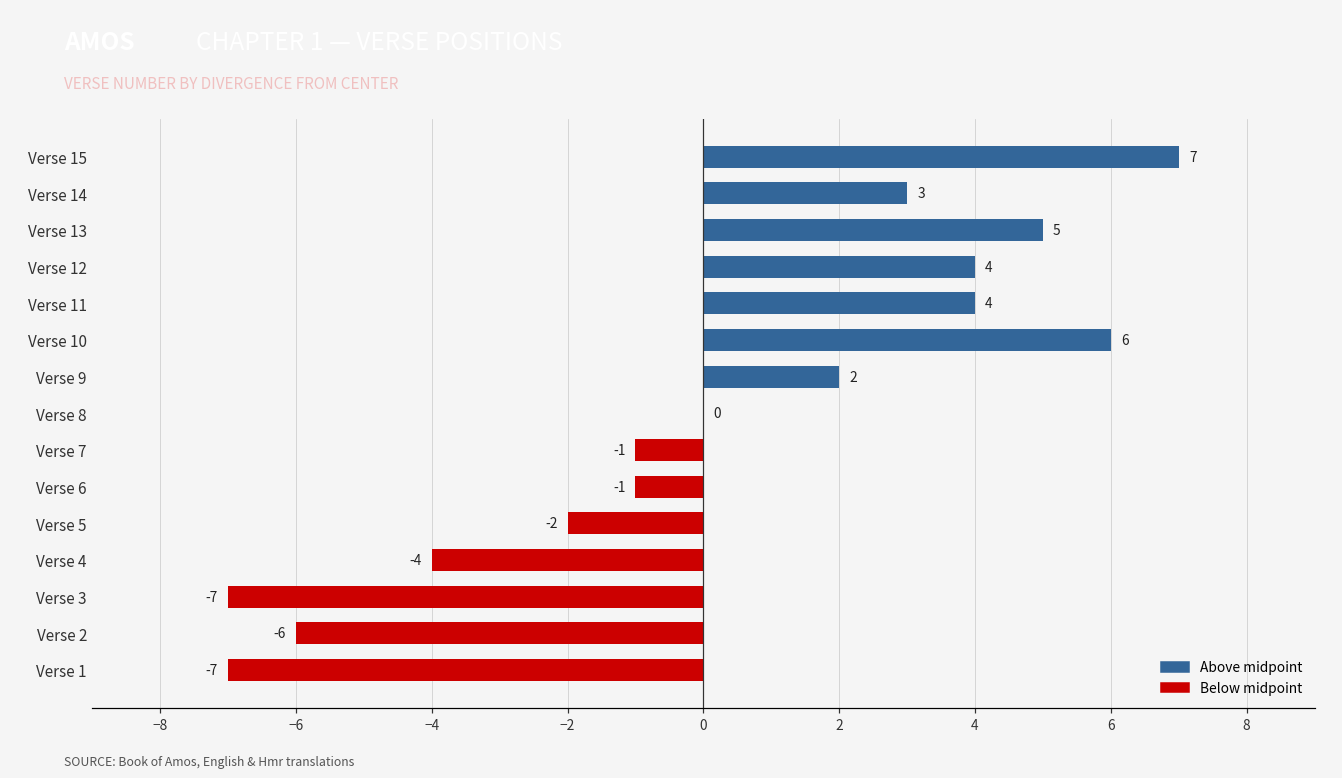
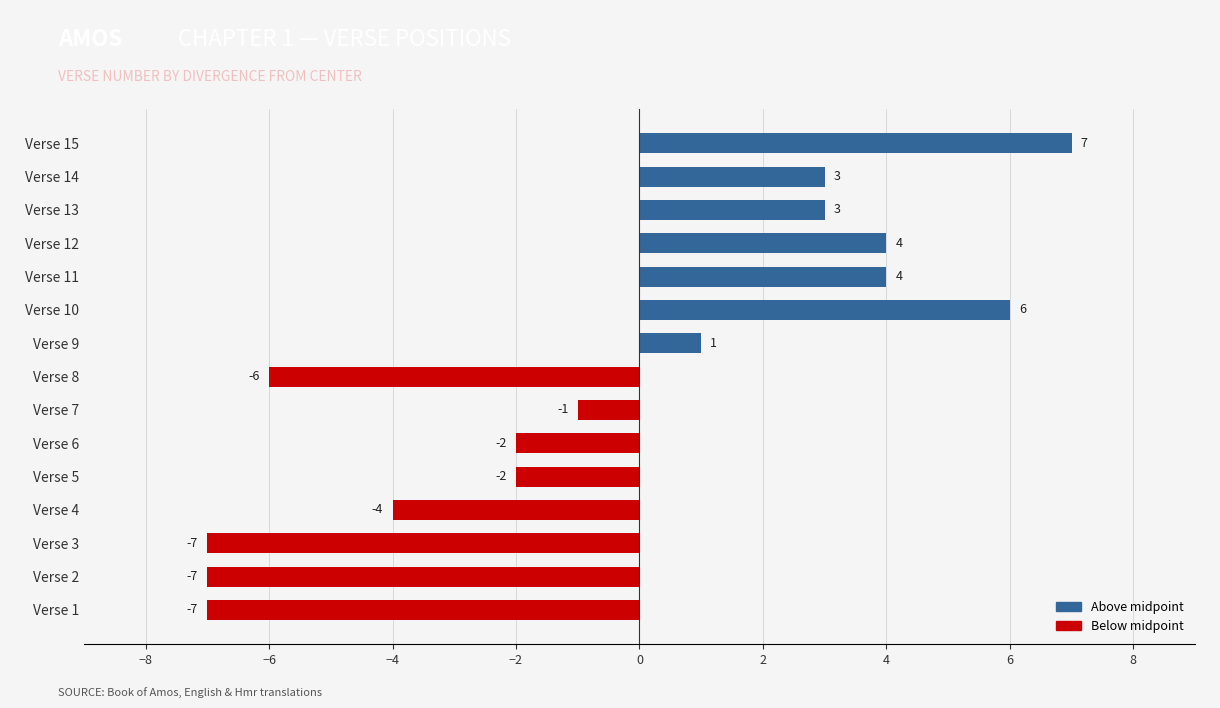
Verse 13: 5 -> 3
Verse 9: 2 -> 1
Verse 8: 0 -> -6
Verse 6: -1 -> -2
Verse 2: -6 -> -7
